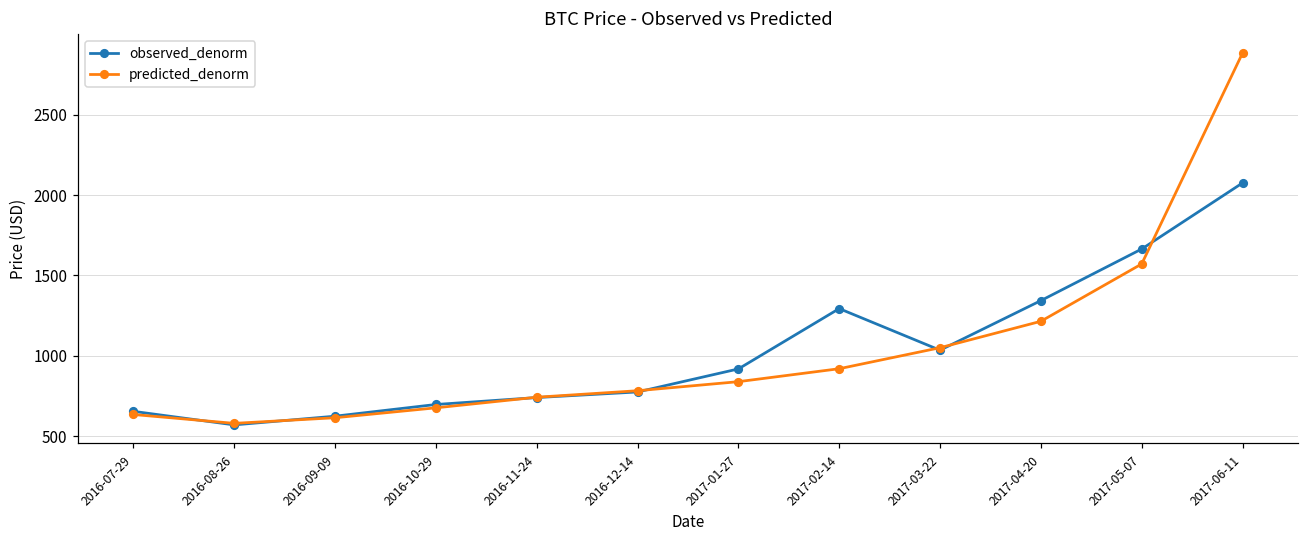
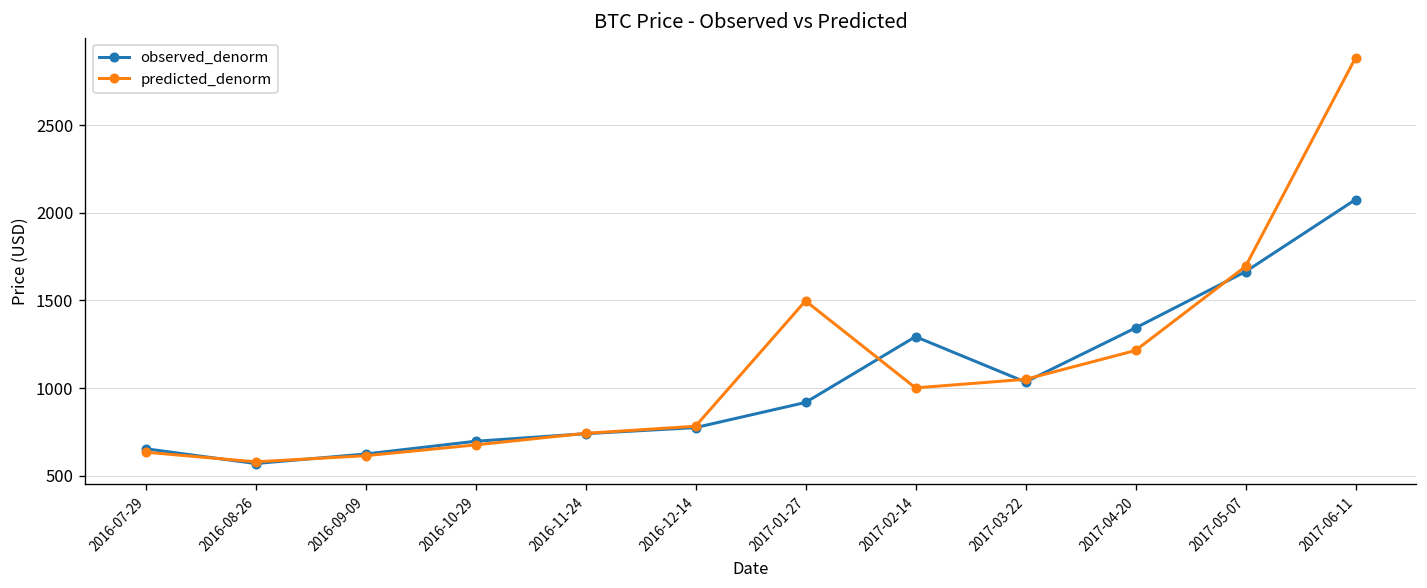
predicted_denorm, 2017-01-27: 840 -> 1500
predicted_denorm, 2017-02-14: 920 -> 1000
predicted_denorm, 2017-05-07: 1570 -> 1690
